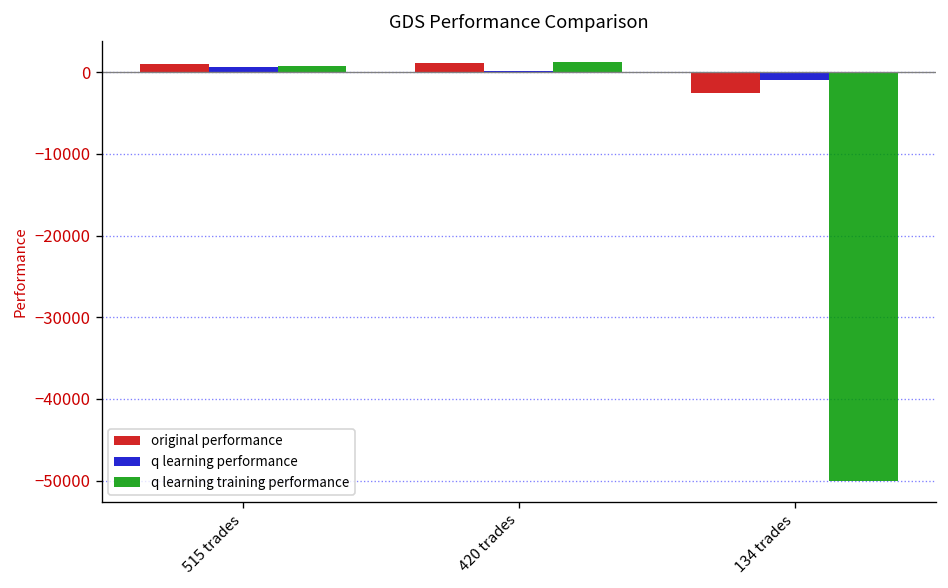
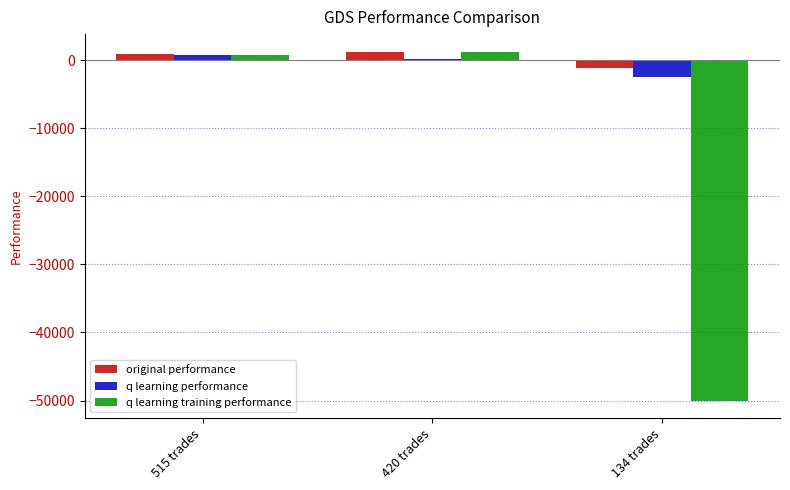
original performance, 134 trades: -3000 -> -1000
q learning performance, 134 trades: -1000 -> -2000
